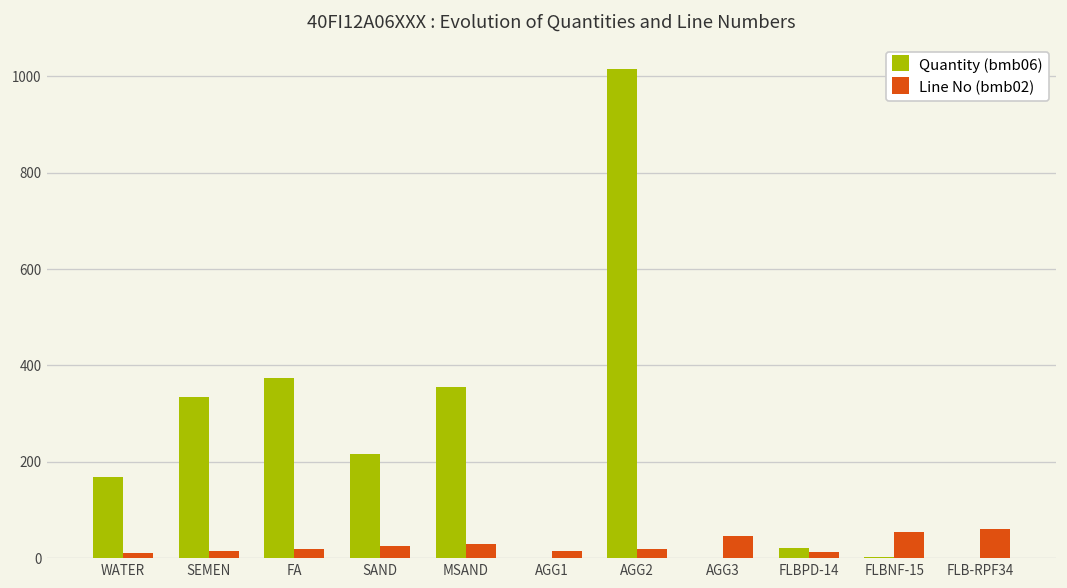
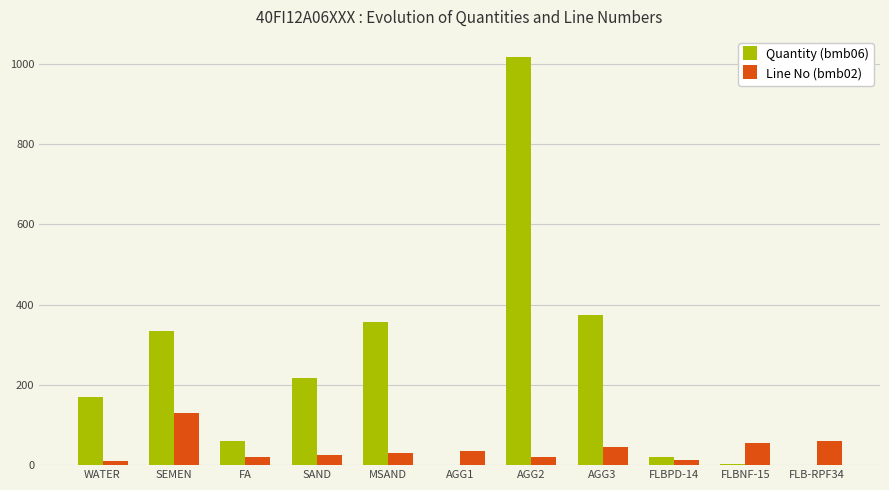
Line No (bmb02), SEMEN: 20 -> 130
Quantity (bmb06), FA: 370 -> 60
Line No (bmb02), AGG1: 10 -> 40
Quantity (bmb06), AGG3: 0 -> 370
